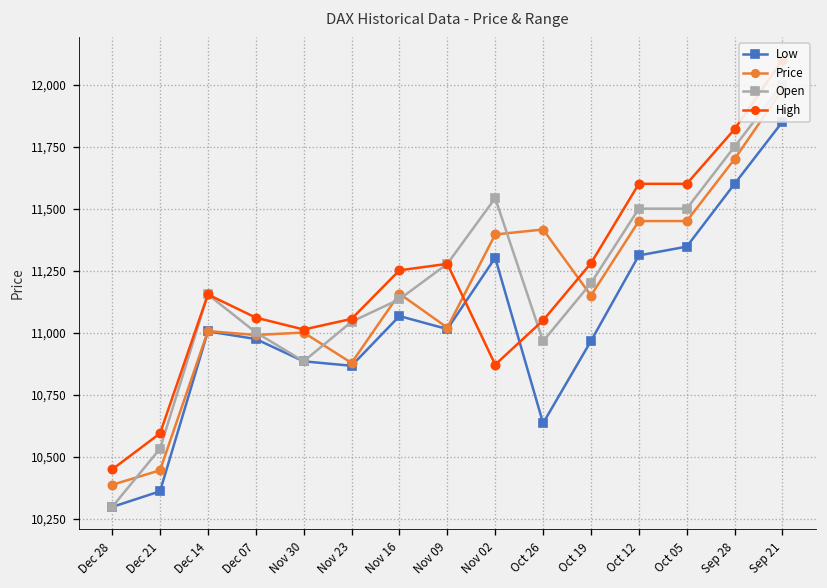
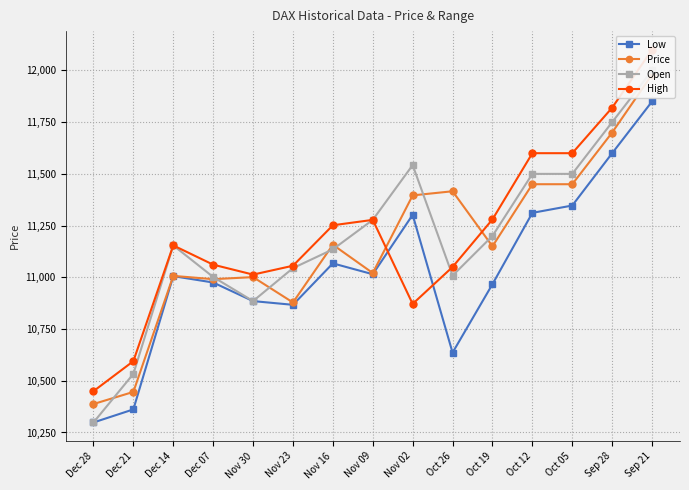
Open, Oct 26: 10,970 -> 11,010
